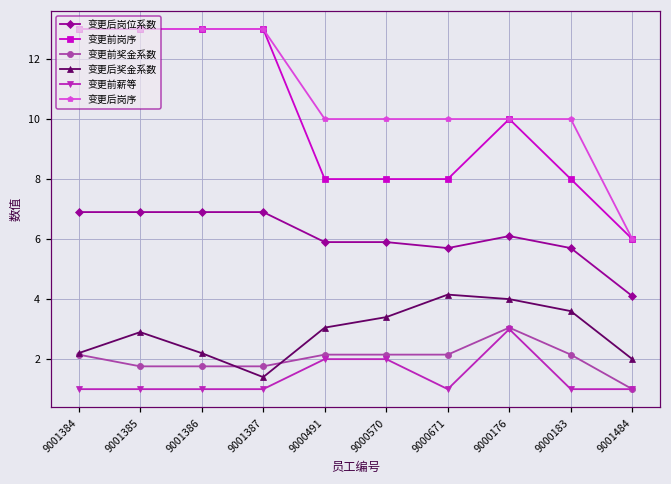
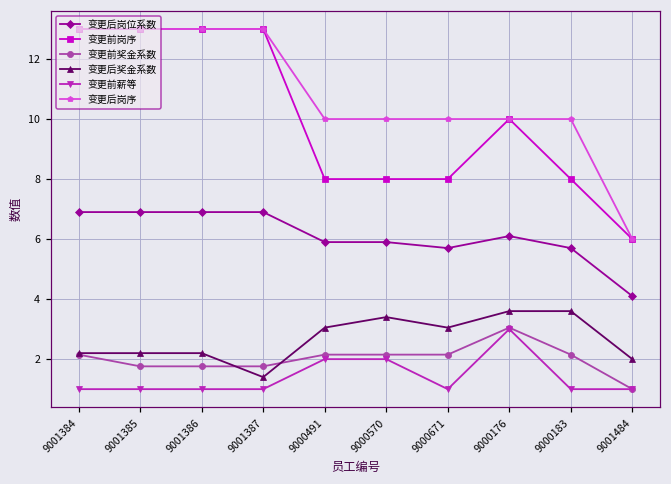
变更后奖金系数, 9001385: 2.9 -> 2.2
变更后奖金系数, 9000671: 4.2 -> 3.1
变更后奖金系数, 9000176: 4.0 -> 3.6
